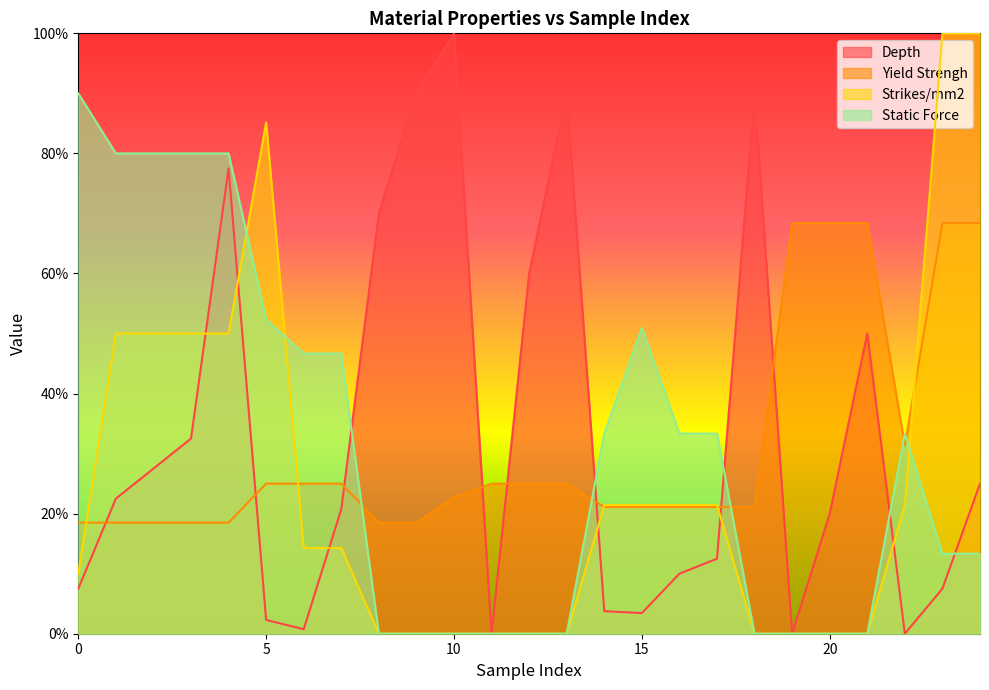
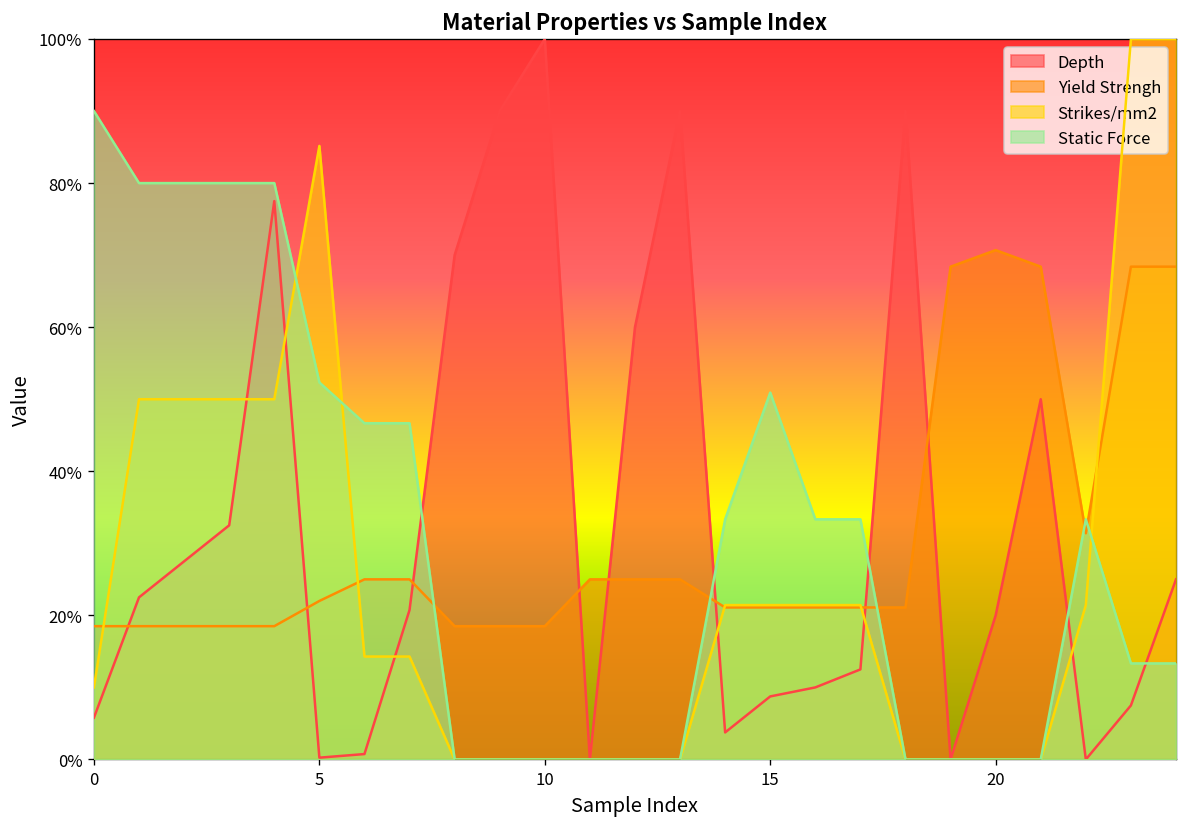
Depth, 0: 8% -> 6%
Depth, 5: 2% -> 0%
Yield Strengh, 5: 25% -> 22%
Yield Strengh, 10: 23% -> 19%
Depth, 15: 3% -> 9%
Yield Strengh, 20: 68% -> 71%
